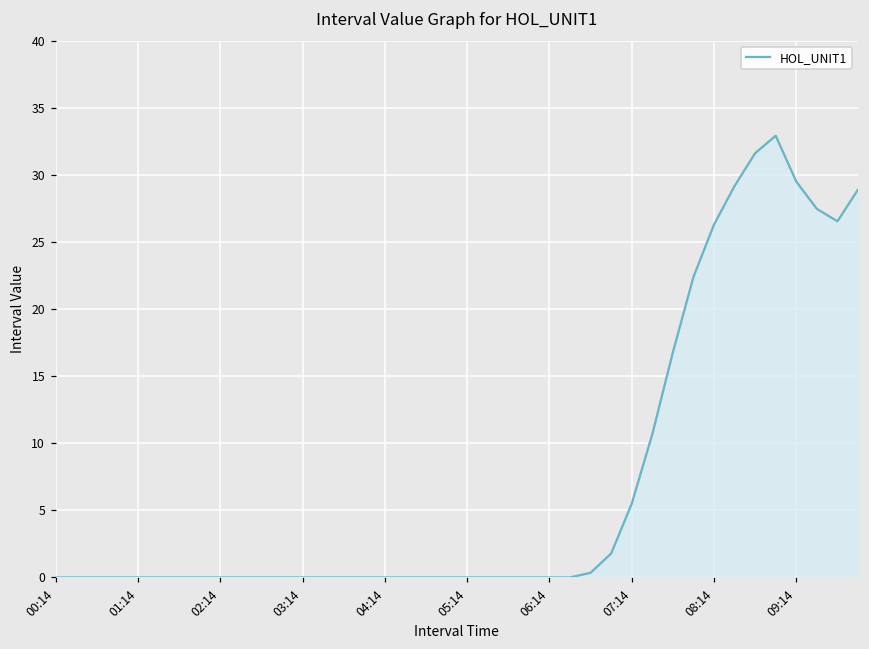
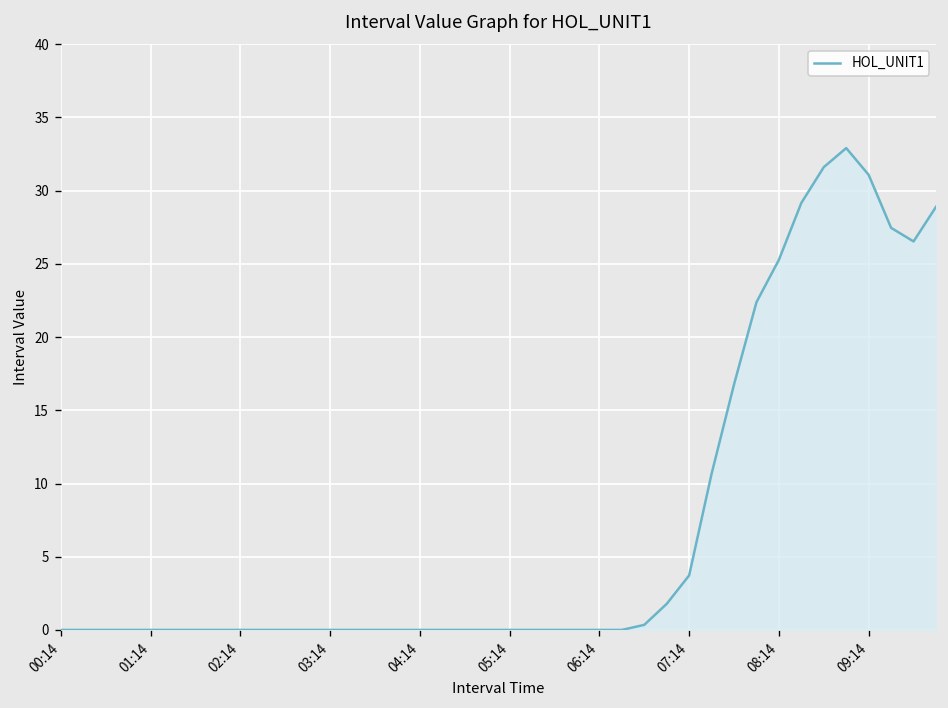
07:14: 5.5 -> 3.7
08:14: 26.3 -> 25.3
09:14: 29.5 -> 31.1
